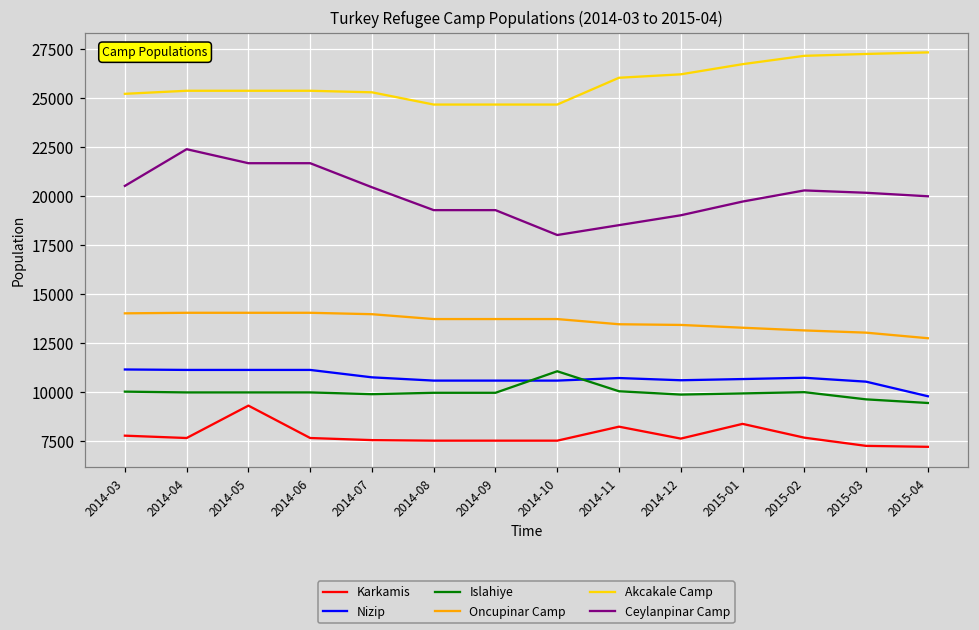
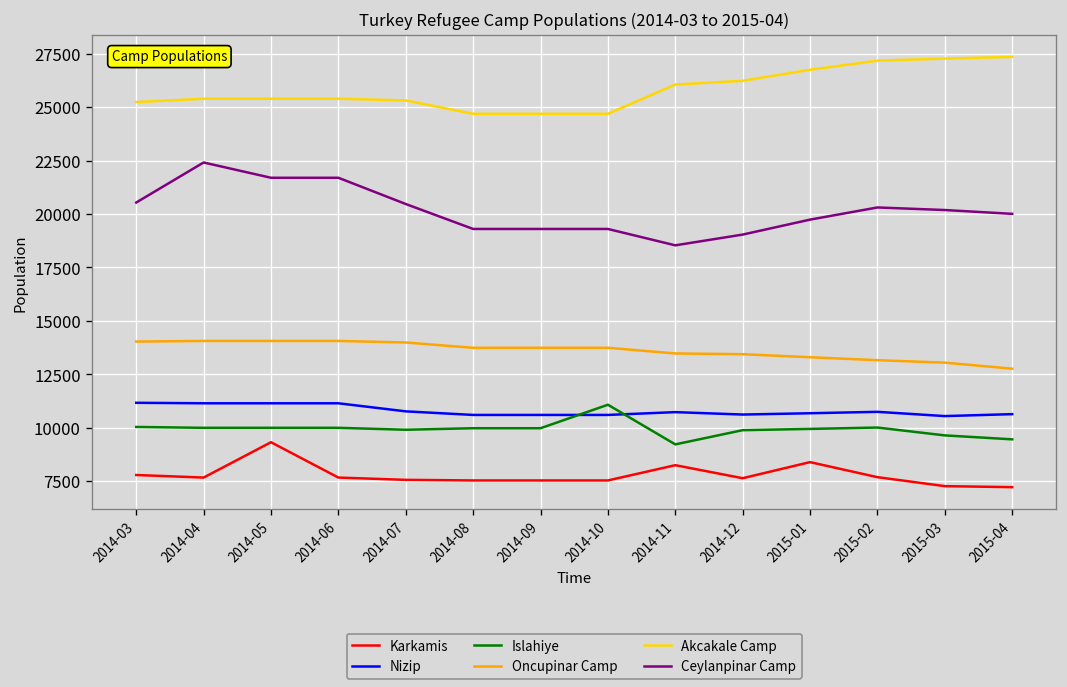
Ceylanpinar Camp, 2014-10: 18000 -> 19300
Islahiye, 2014-11: 10100 -> 9200
Nizip, 2015-04: 9800 -> 10600
